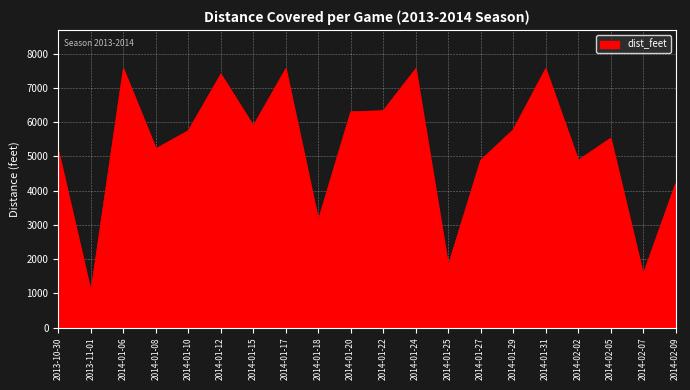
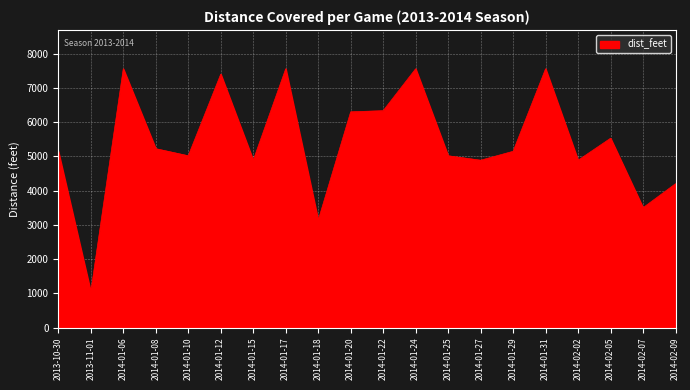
2014-01-10: 5800 -> 5000
2014-01-15: 5900 -> 4900
2014-01-25: 1800 -> 5000
2014-01-29: 5800 -> 5100
2014-02-07: 1600 -> 3500
